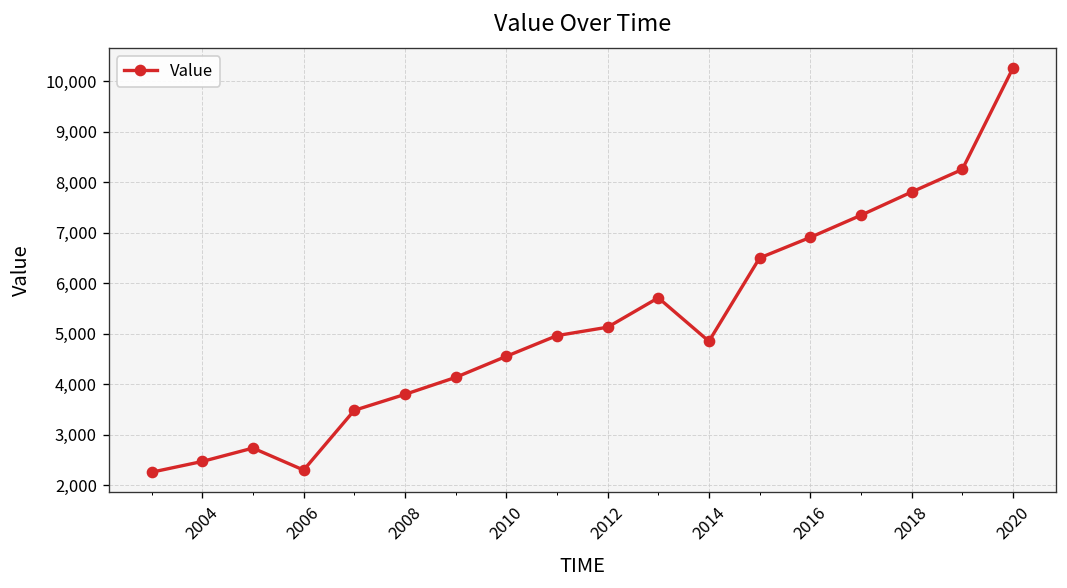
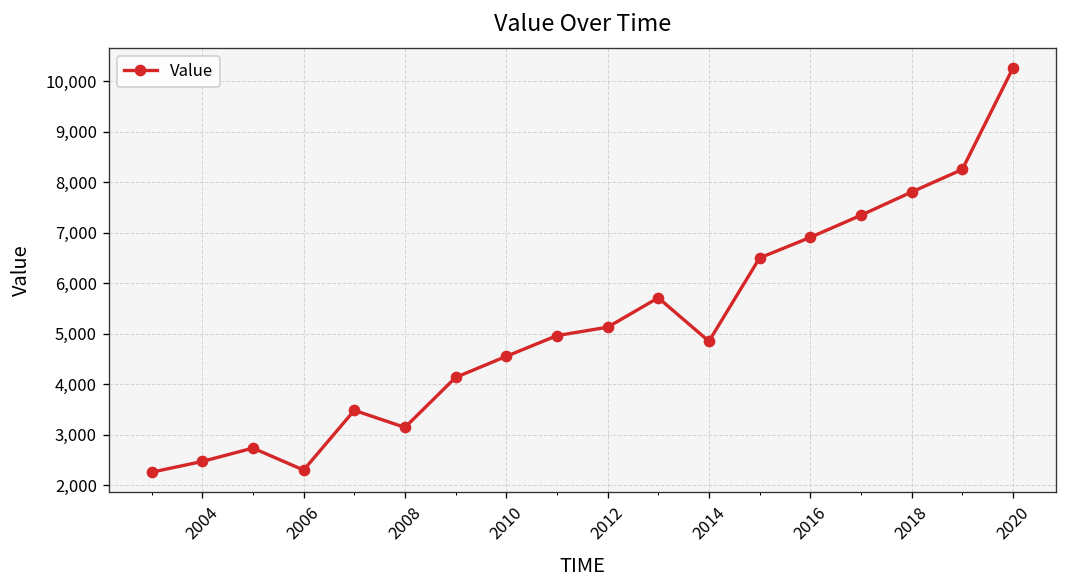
2008: 3,800 -> 3,100
